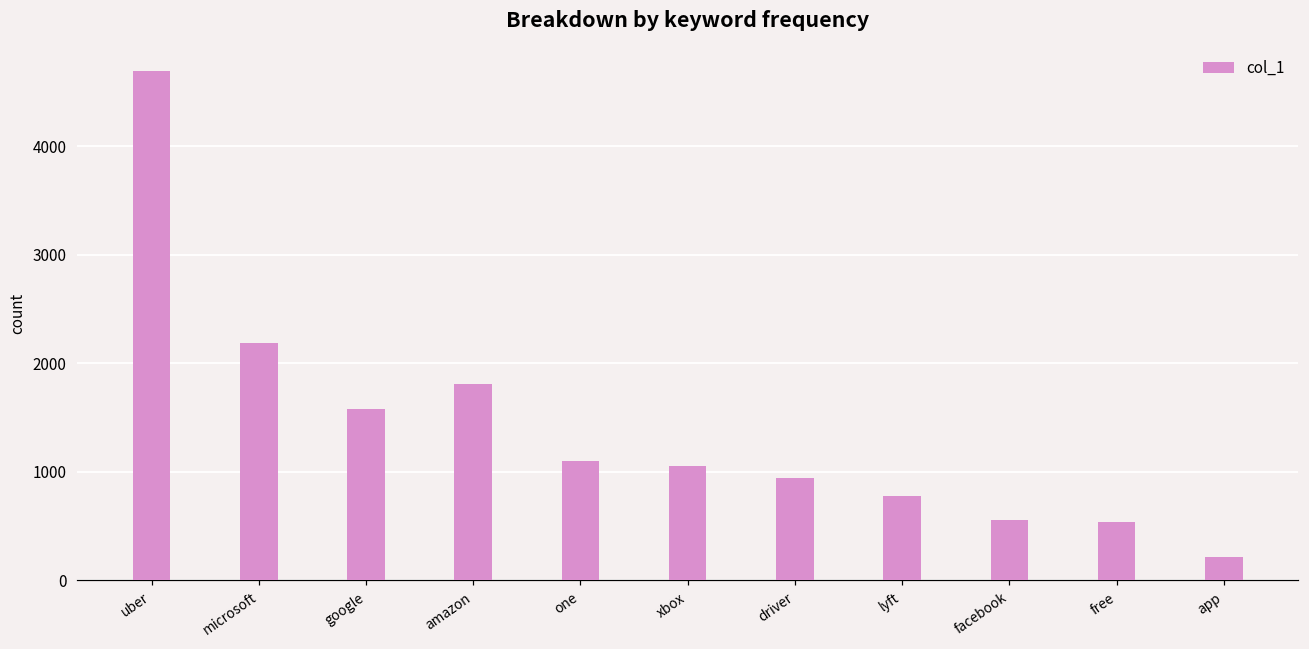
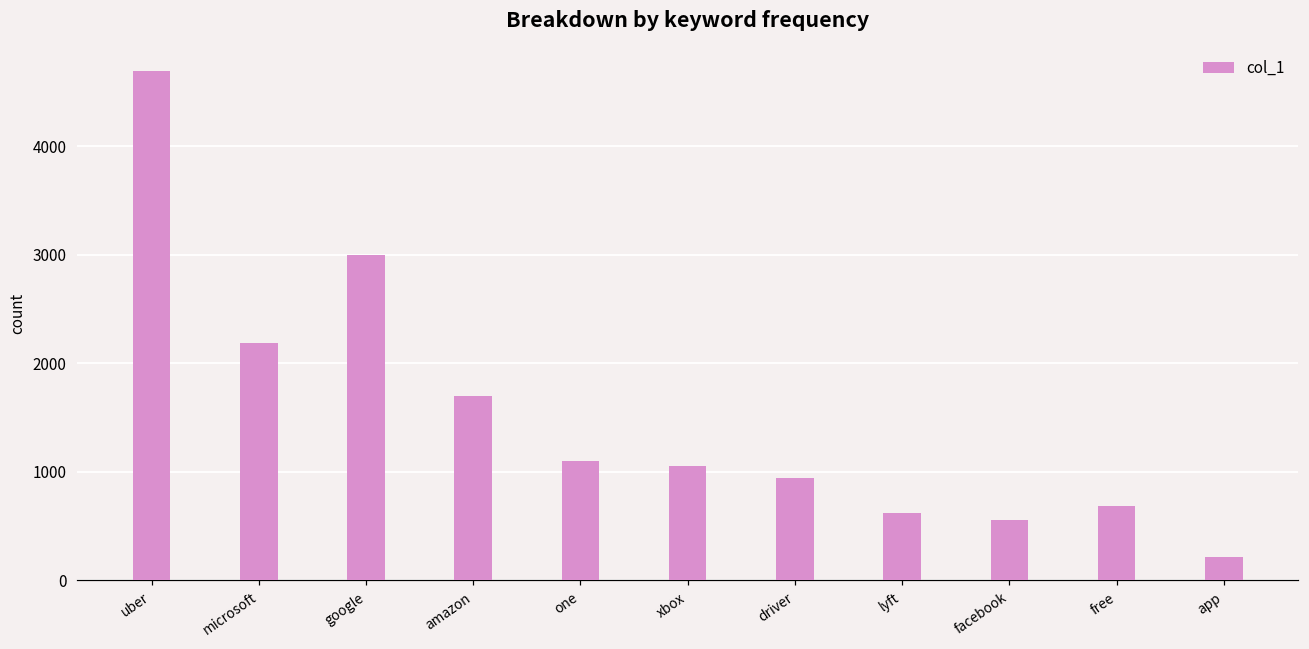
google: 1600 -> 3000
amazon: 1800 -> 1700
lyft: 800 -> 600
free: 500 -> 700
